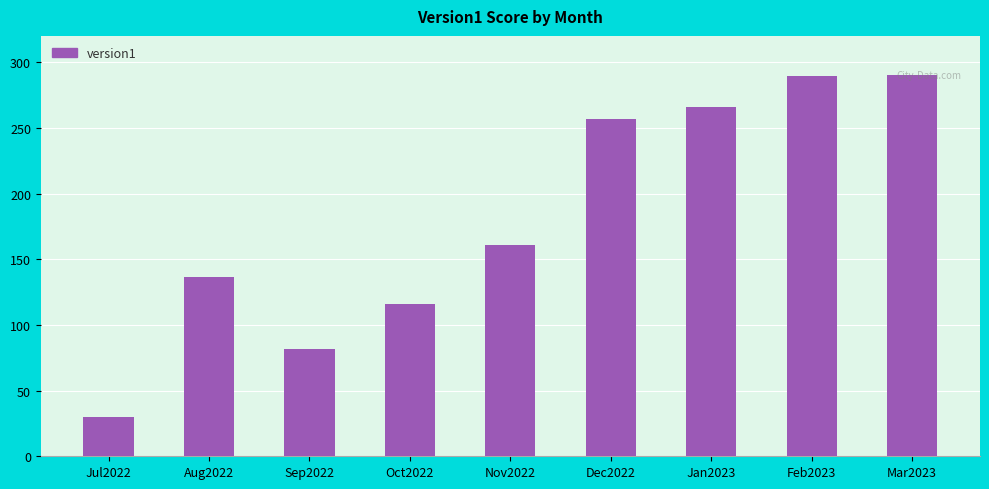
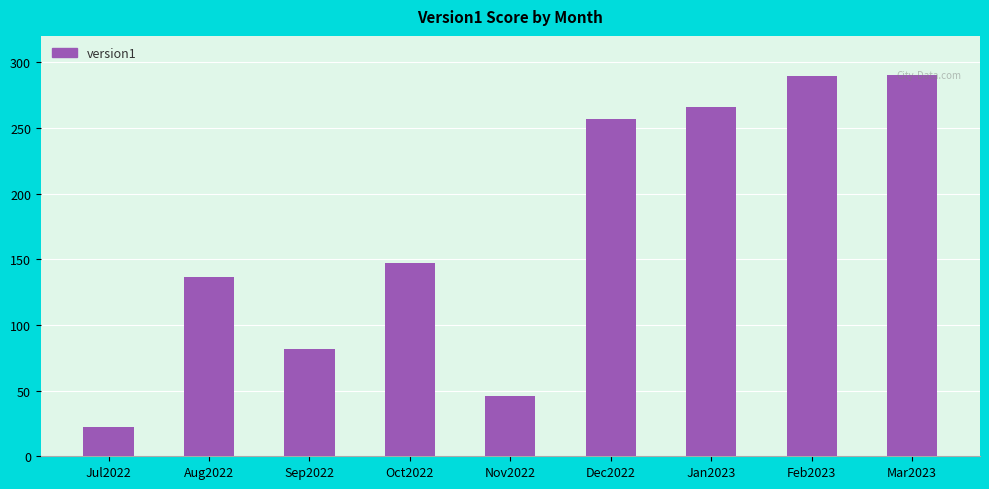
Jul2022: 30 -> 22
Oct2022: 116 -> 147
Nov2022: 161 -> 46
